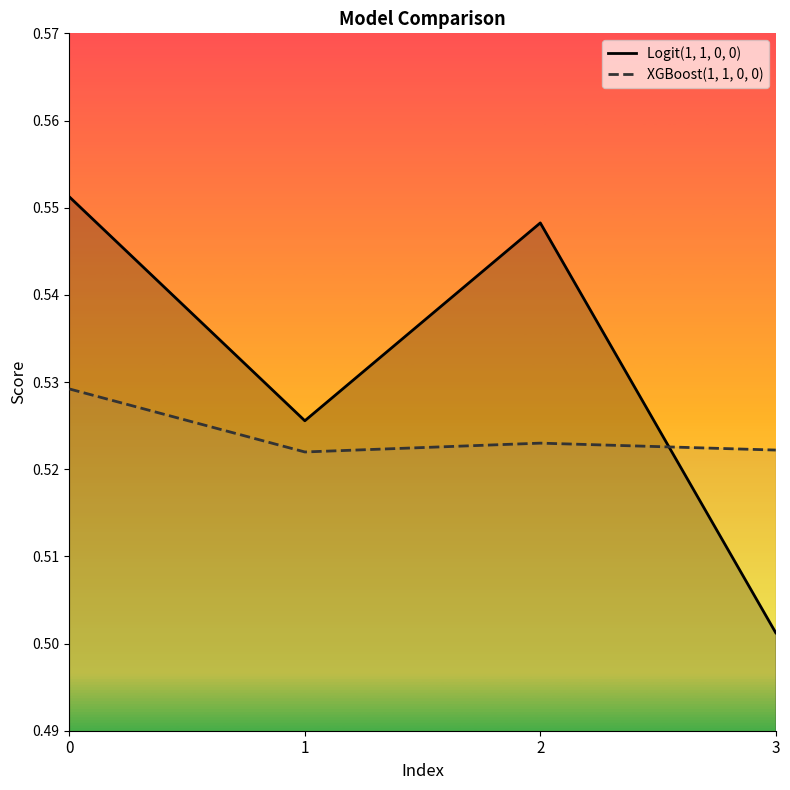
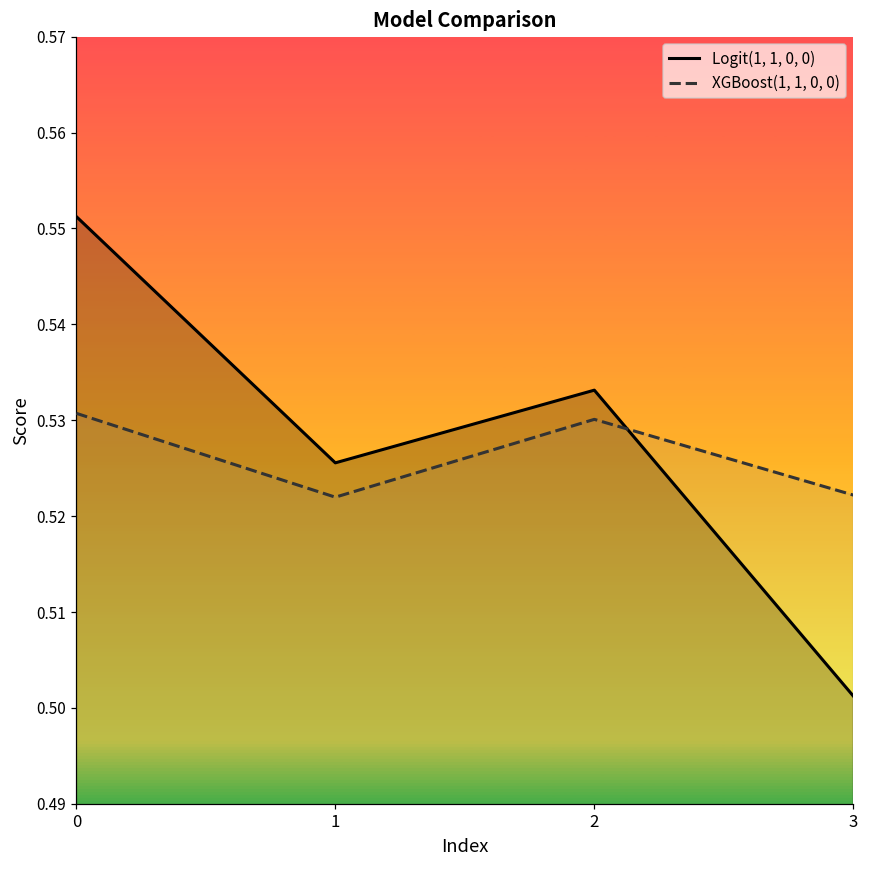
XGBoost(1, 1, 0, 0), 0: 0.529 -> 0.531
Logit(1, 1, 0, 0), 2: 0.548 -> 0.533
XGBoost(1, 1, 0, 0), 2: 0.523 -> 0.530
